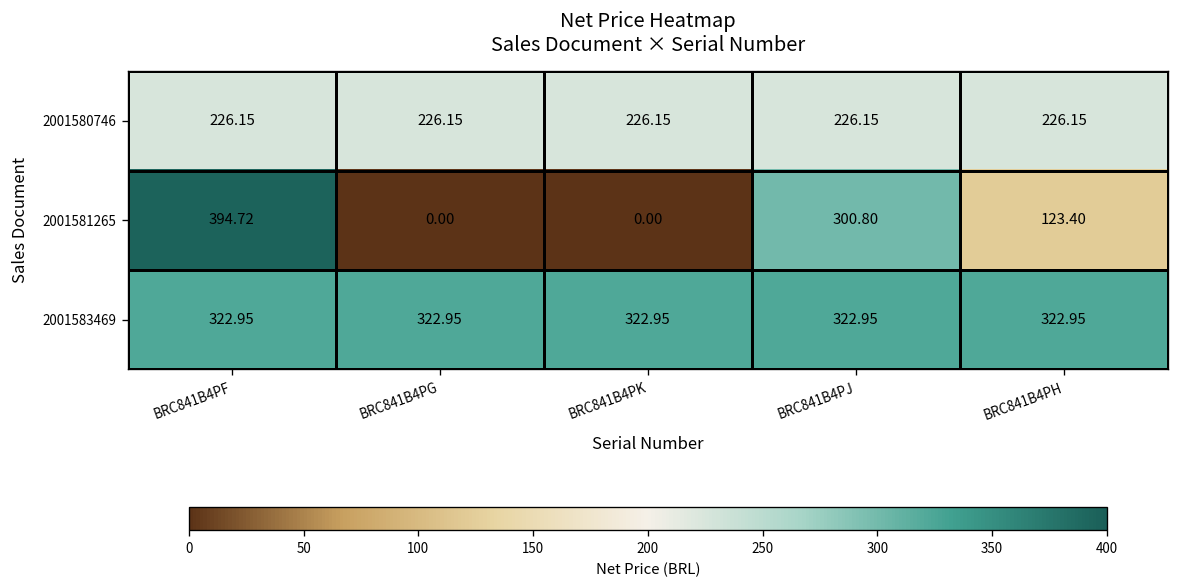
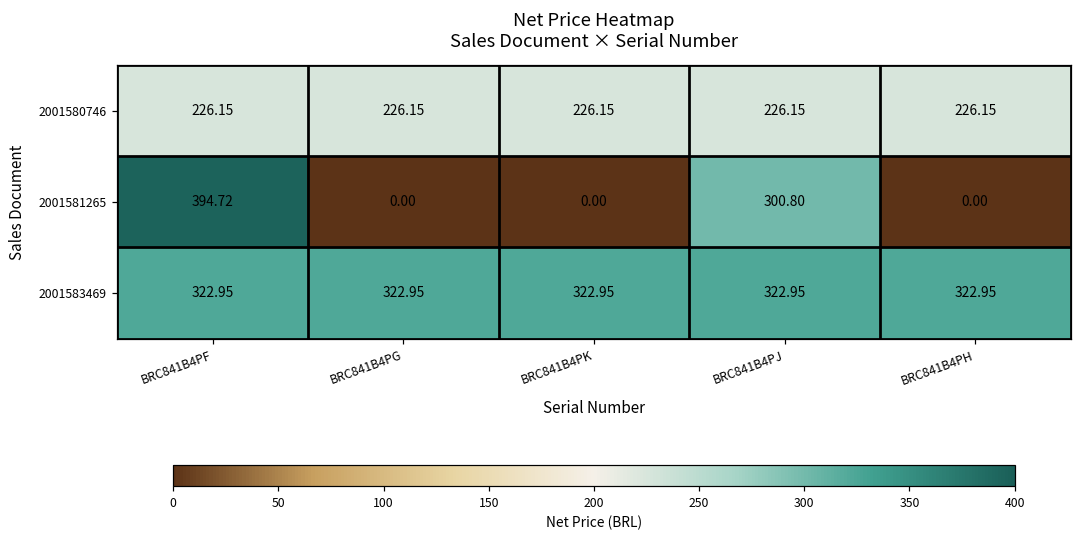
2001581265, BRC841B4PH: 123.40 -> 0.00
